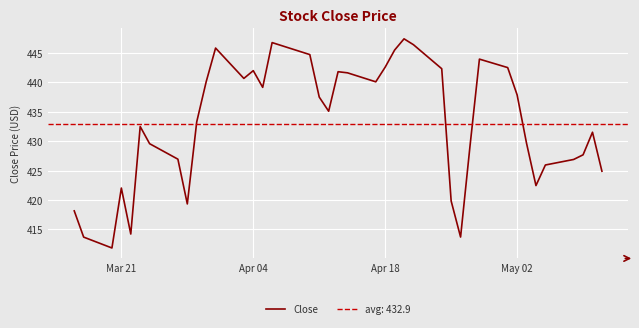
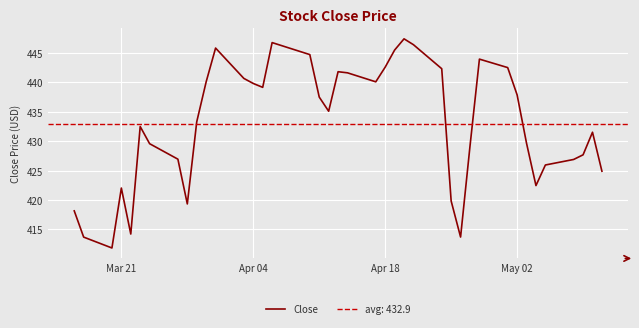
Apr 04: 442 -> 440
